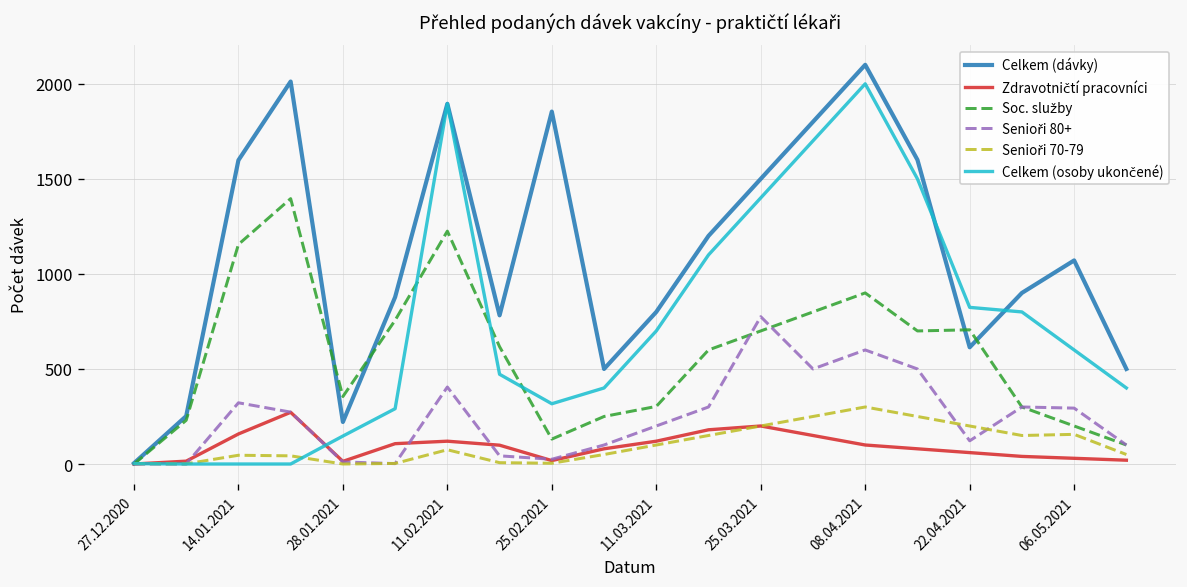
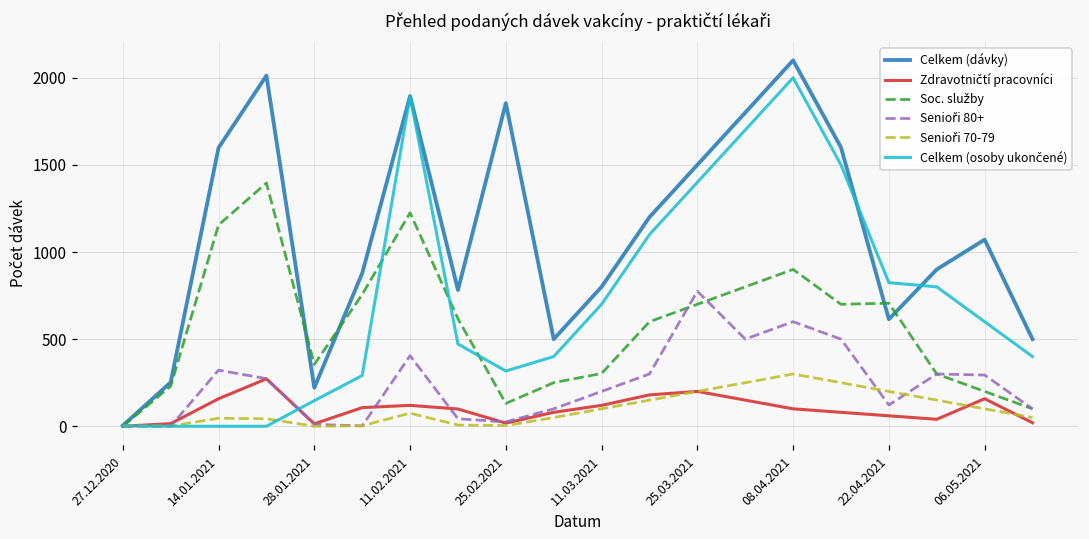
Zdravotničtí pracovníci, 06.05.2021: 30 -> 160
Senioři 70-79, 06.05.2021: 160 -> 100
